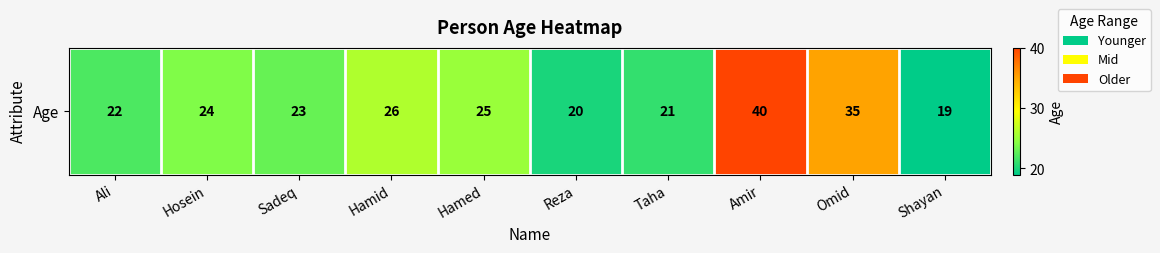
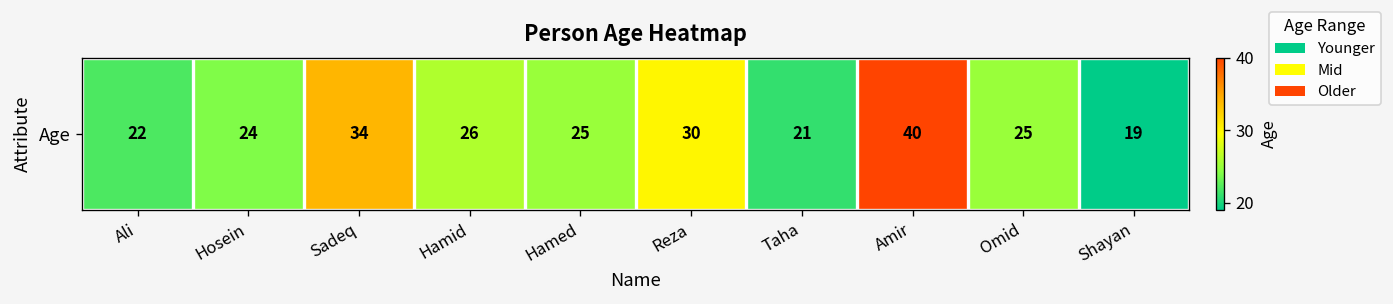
Age, Sadeq: 23 -> 34
Age, Reza: 20 -> 30
Age, Omid: 35 -> 25
